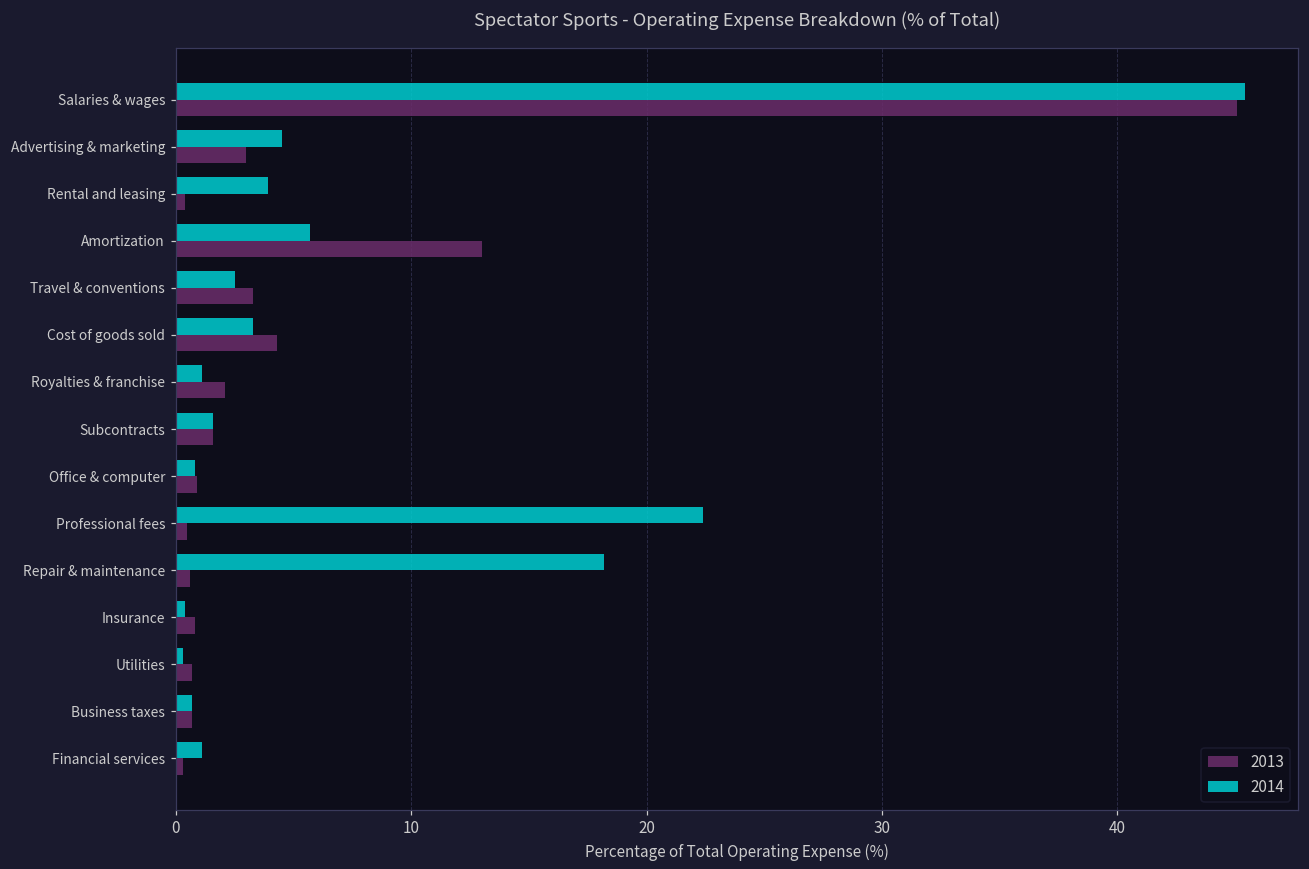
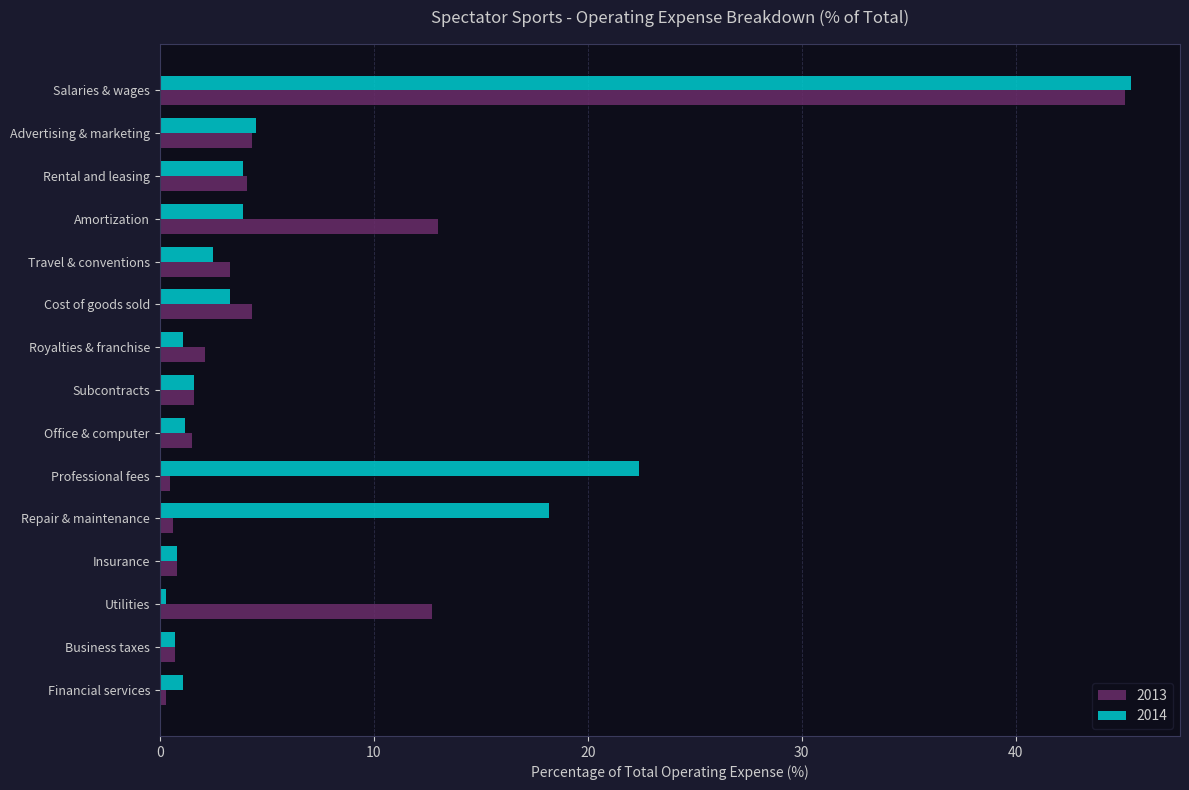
2013, Advertising & marketing: 3.0 -> 4.3
2013, Rental and leasing: 0.4 -> 4.1
2014, Amortization: 5.7 -> 3.9
2014, Office & computer: 0.8 -> 1.2
2013, Office & computer: 0.9 -> 1.5
2014, Insurance: 0.4 -> 0.8
2013, Utilities: 0.7 -> 12.7
